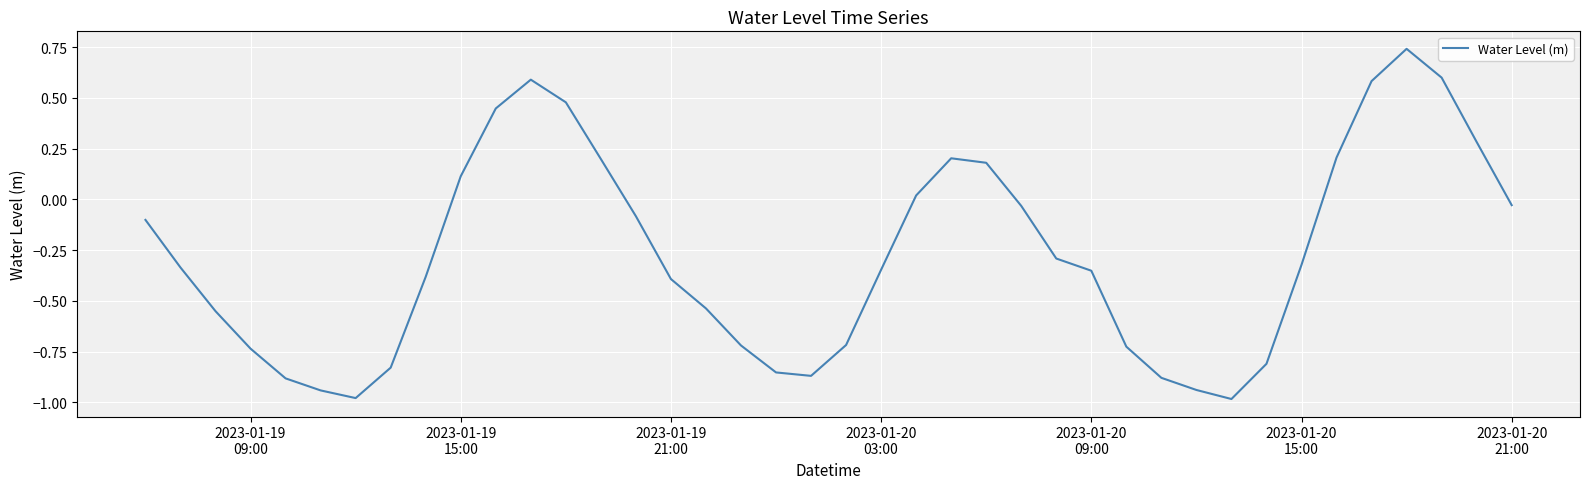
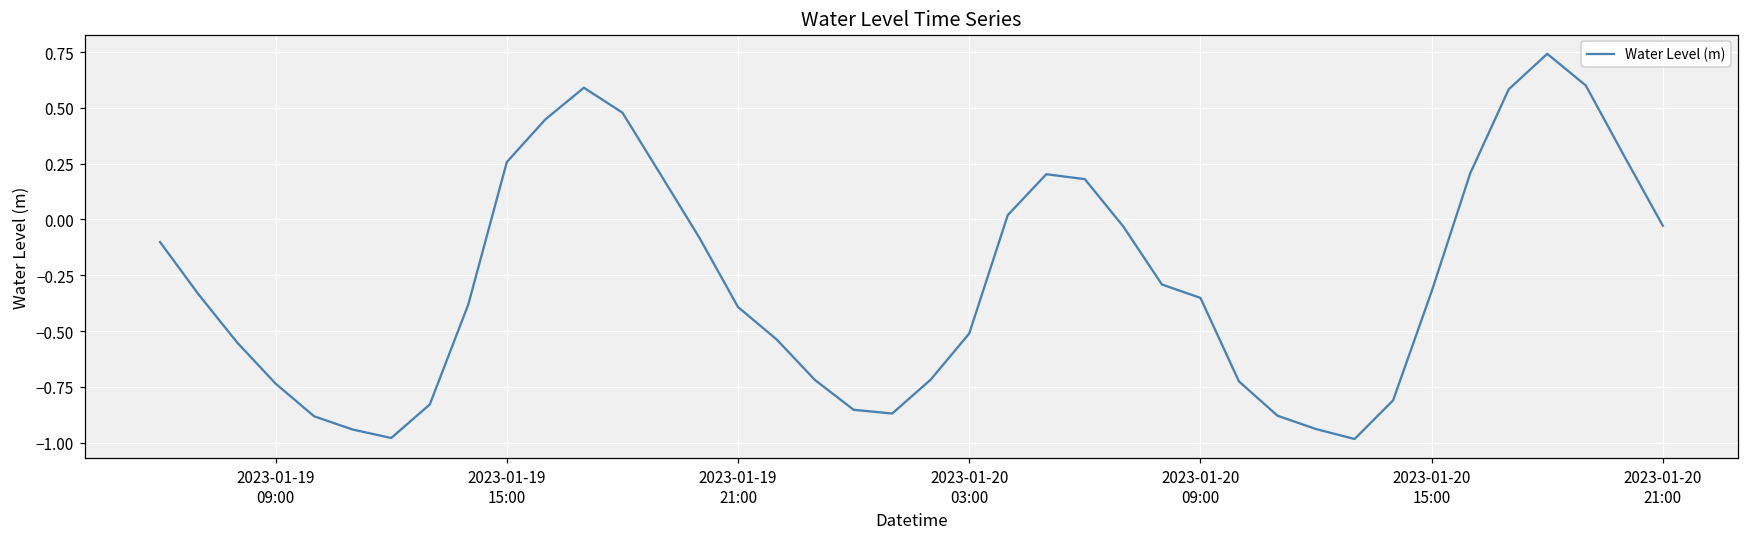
2023-01-19 15:00: 0.11 -> 0.26
2023-01-20 03:00: -0.35 -> -0.51
